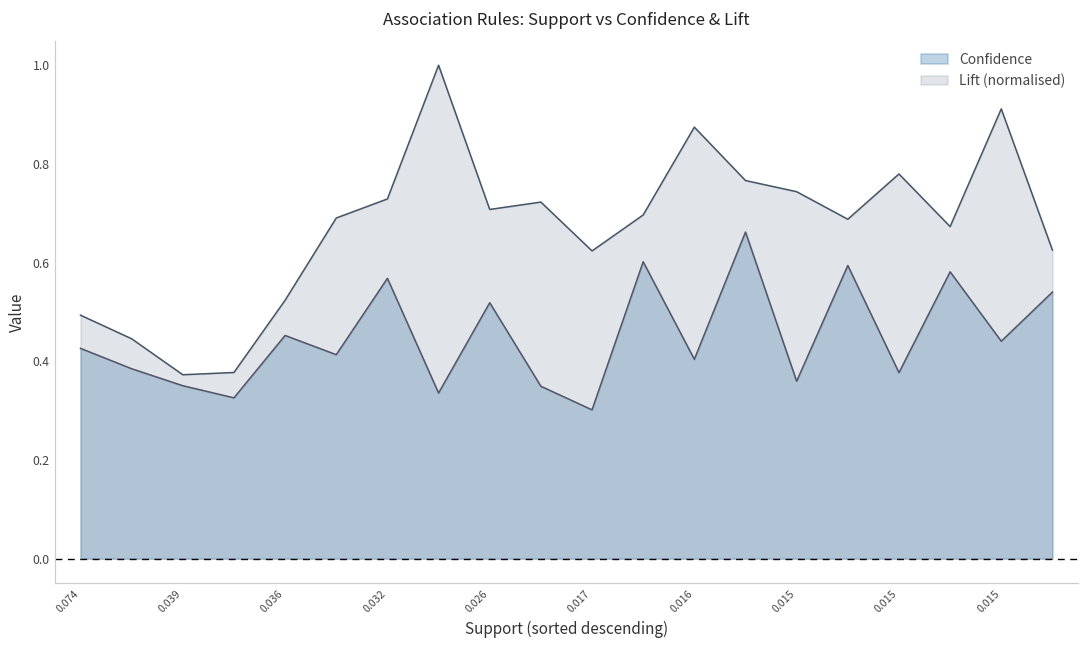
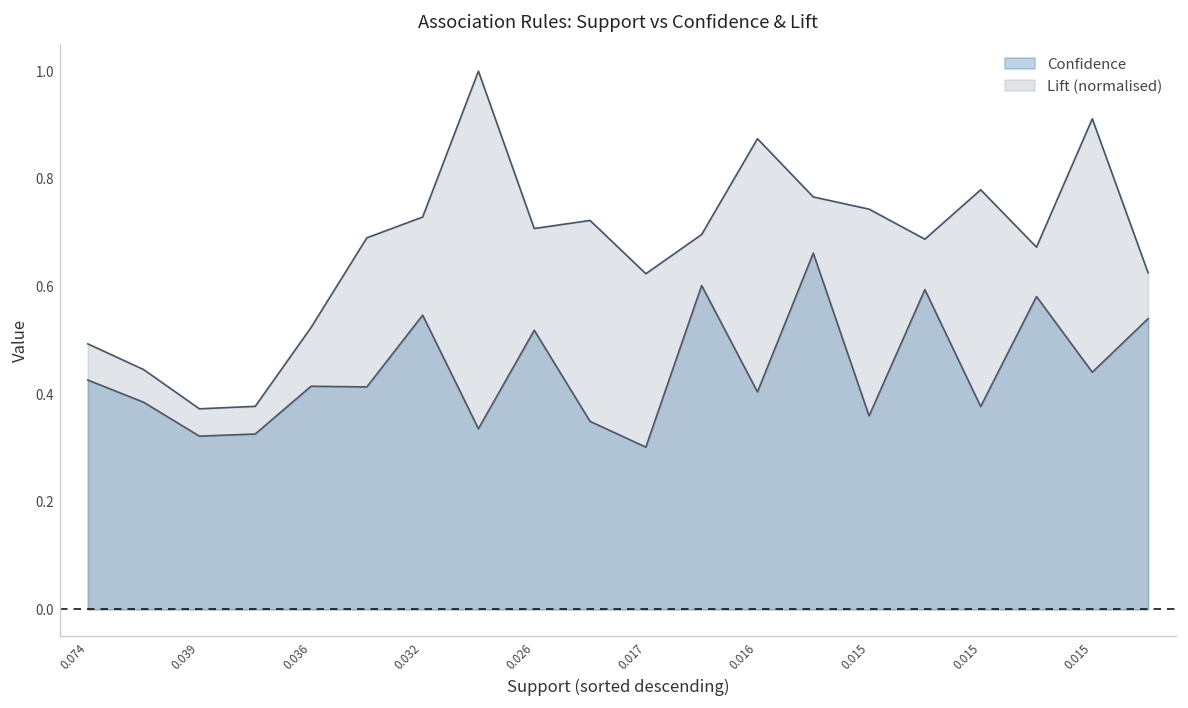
Confidence, 0.039: 0.35 -> 0.32
Confidence, 0.036: 0.45 -> 0.41
Confidence, 0.032: 0.57 -> 0.55
